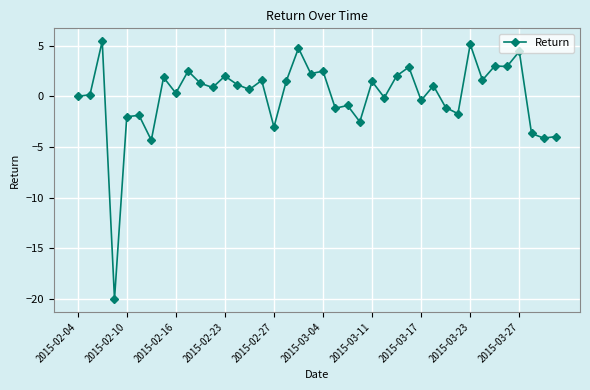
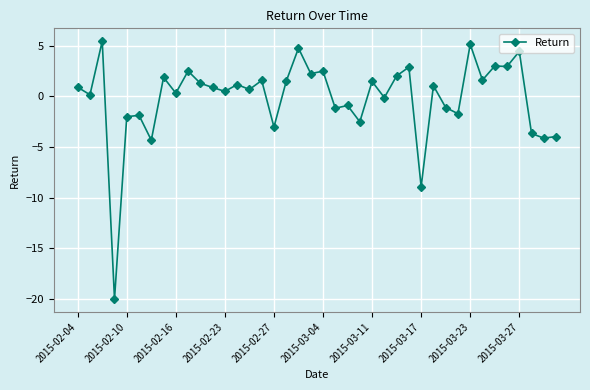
2015-02-04: 0.0 -> 0.9
2015-02-23: 2.0 -> 0.5
2015-03-17: -0.4 -> -8.9
